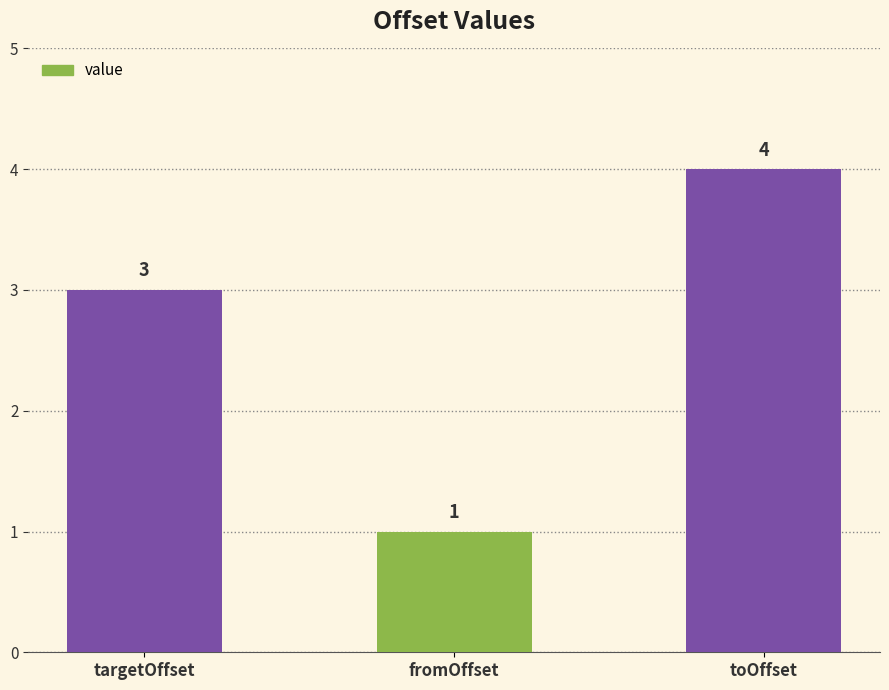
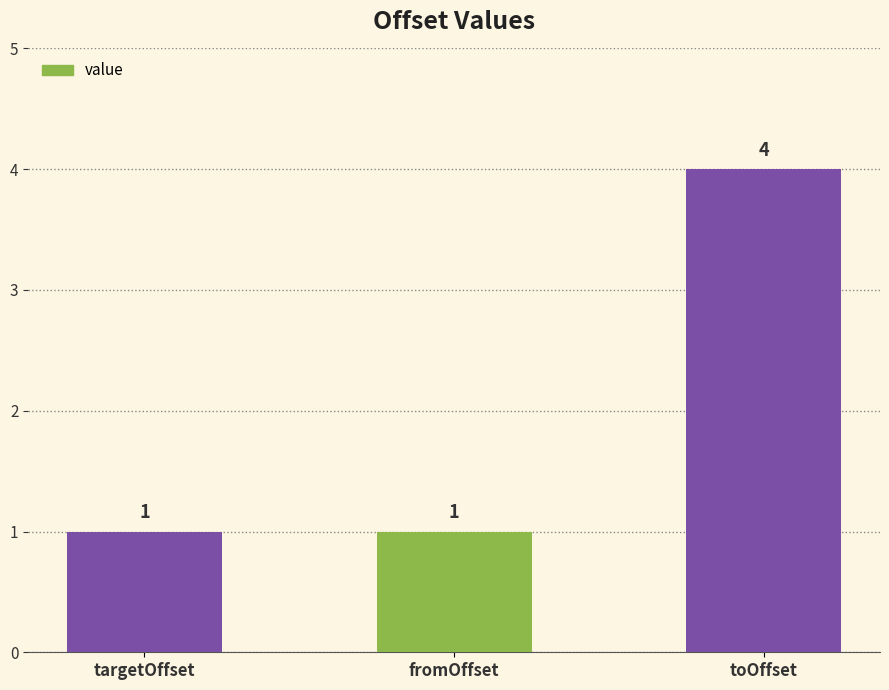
targetOffset: 3 -> 1
